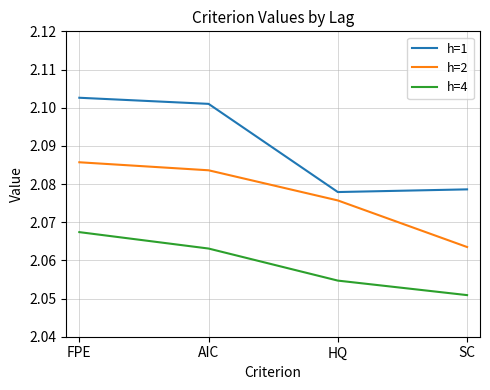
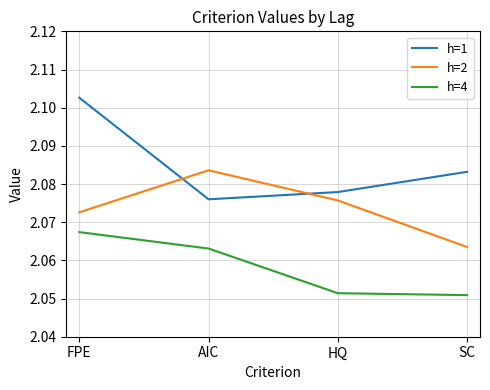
h=2, FPE: 2.086 -> 2.073
h=1, AIC: 2.101 -> 2.076
h=4, HQ: 2.055 -> 2.051
h=1, SC: 2.079 -> 2.083
